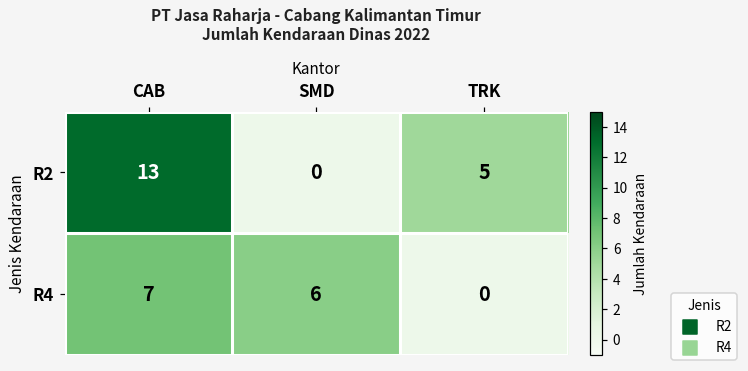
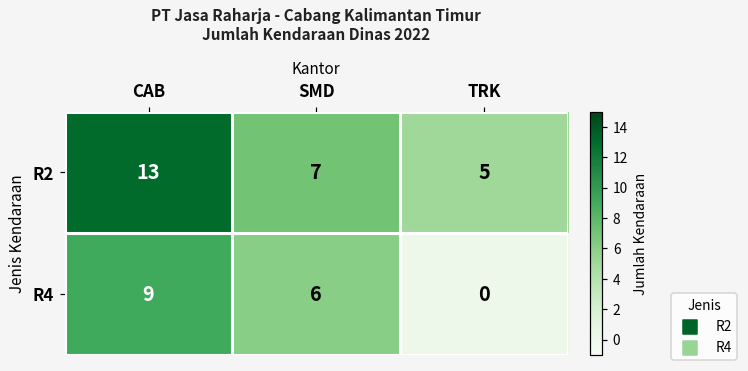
R2, SMD: 0 -> 7
R4, CAB: 7 -> 9
